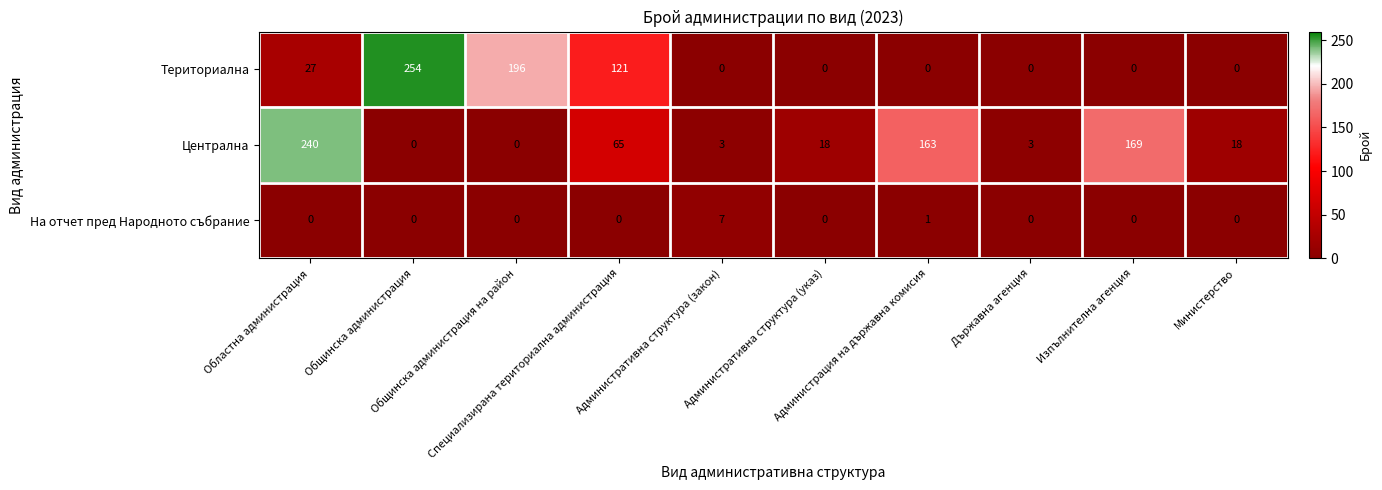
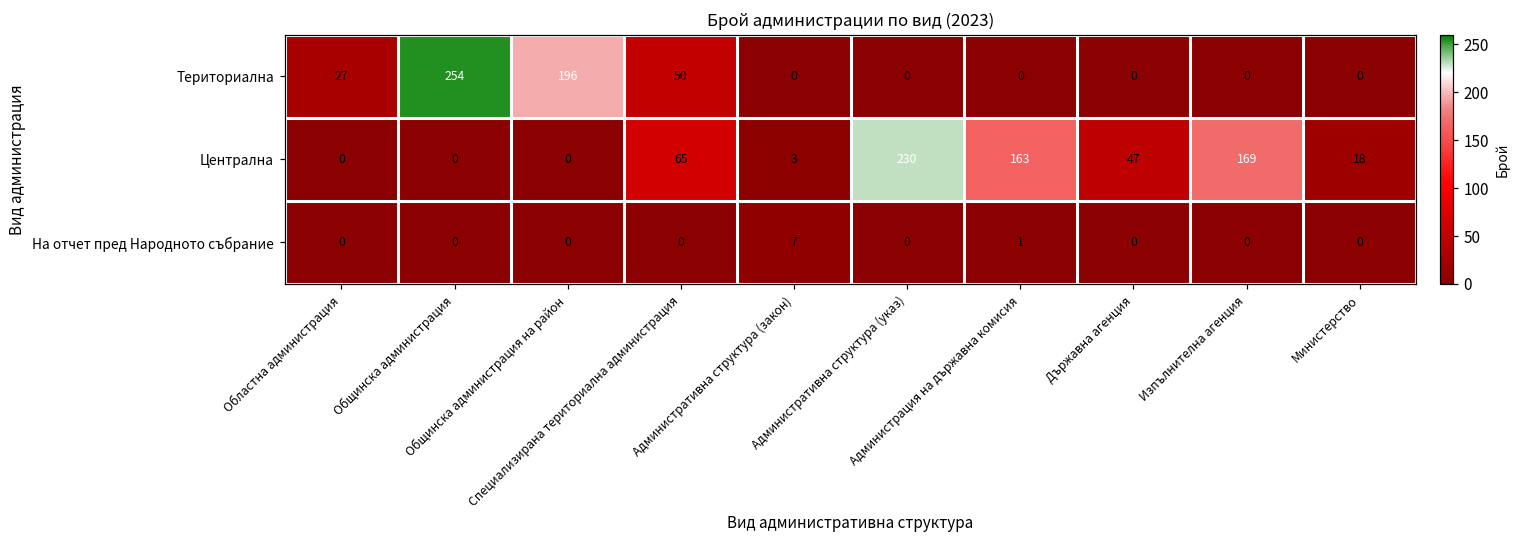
Териториална, Специализирана териториална администрация: 121 -> 50
Централна, Областна администрация: 240 -> 0
Централна, Административна структура (указ): 18 -> 230
Централна, Държавна агенция: 3 -> 47
